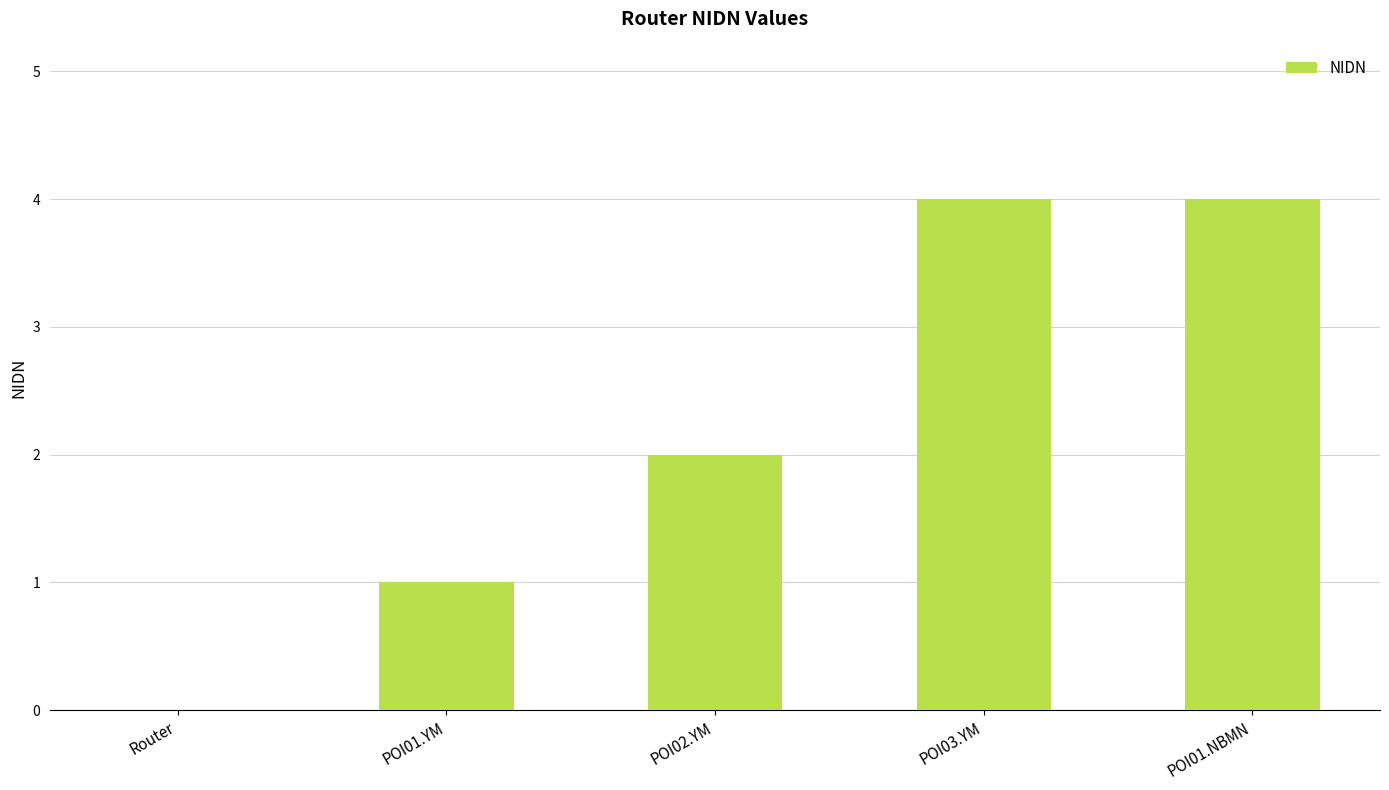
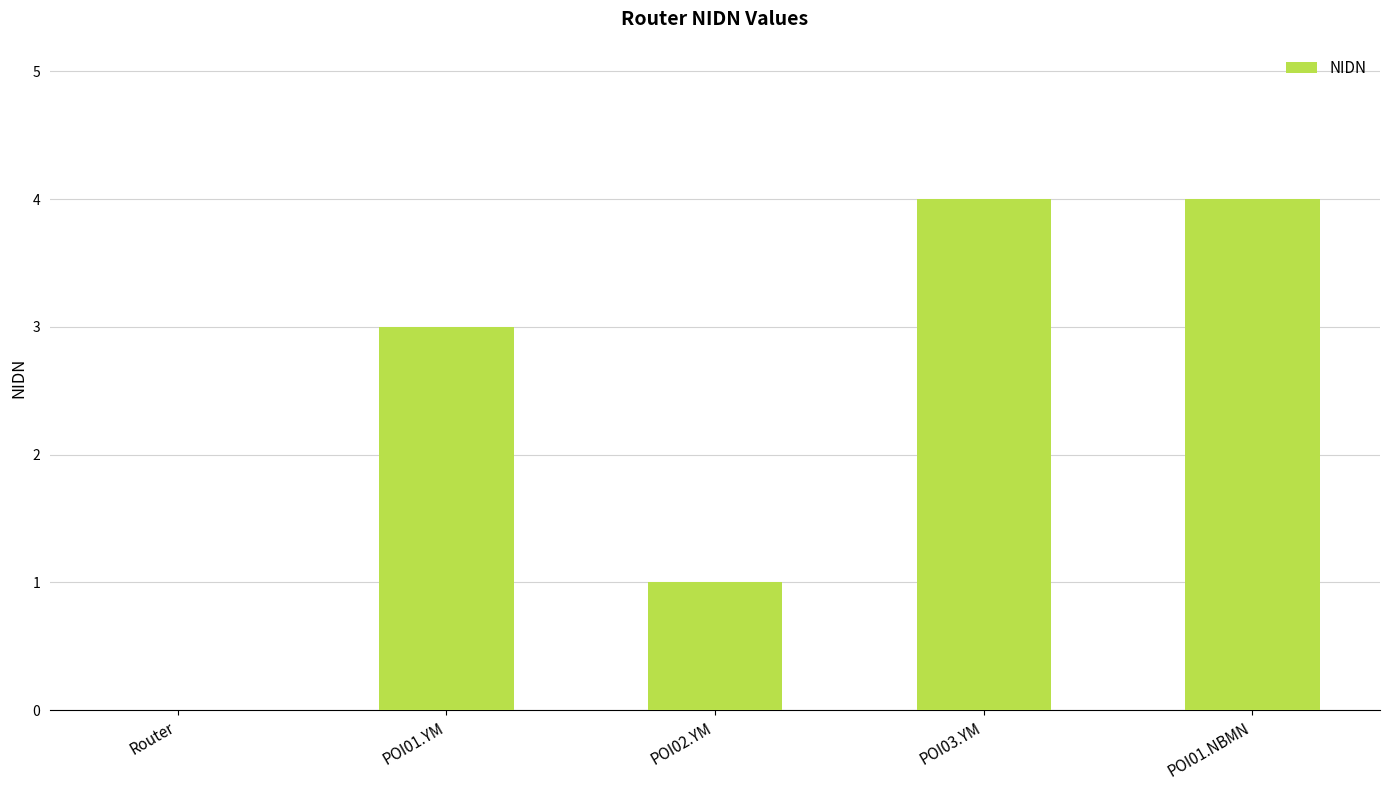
POI01.YM: 1 -> 3
POI02.YM: 2 -> 1
